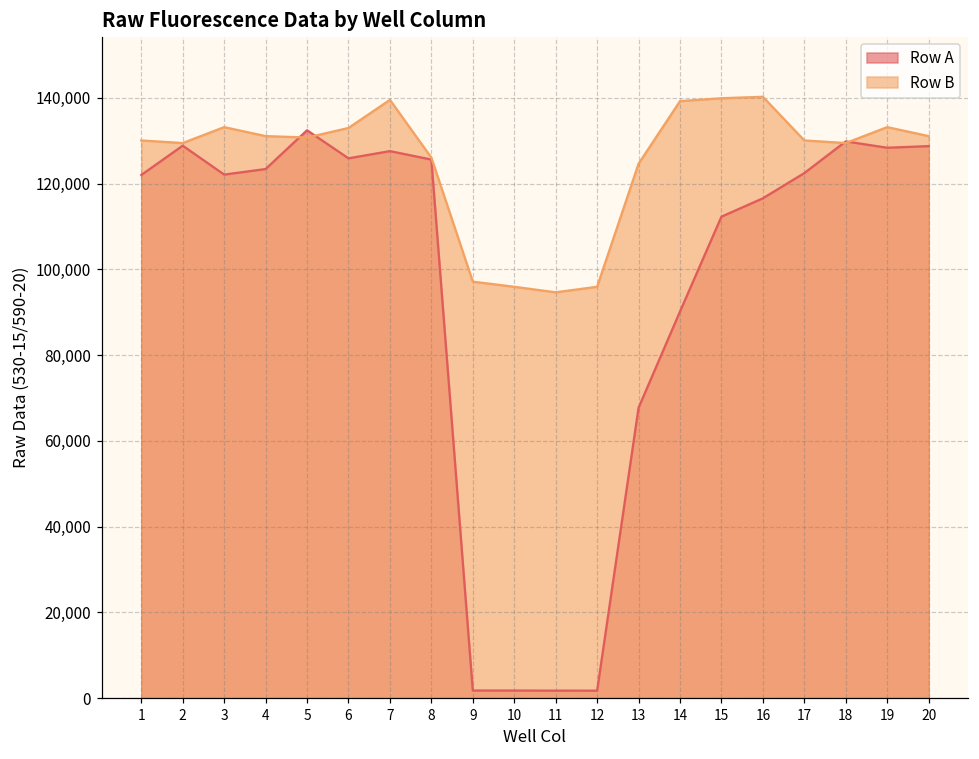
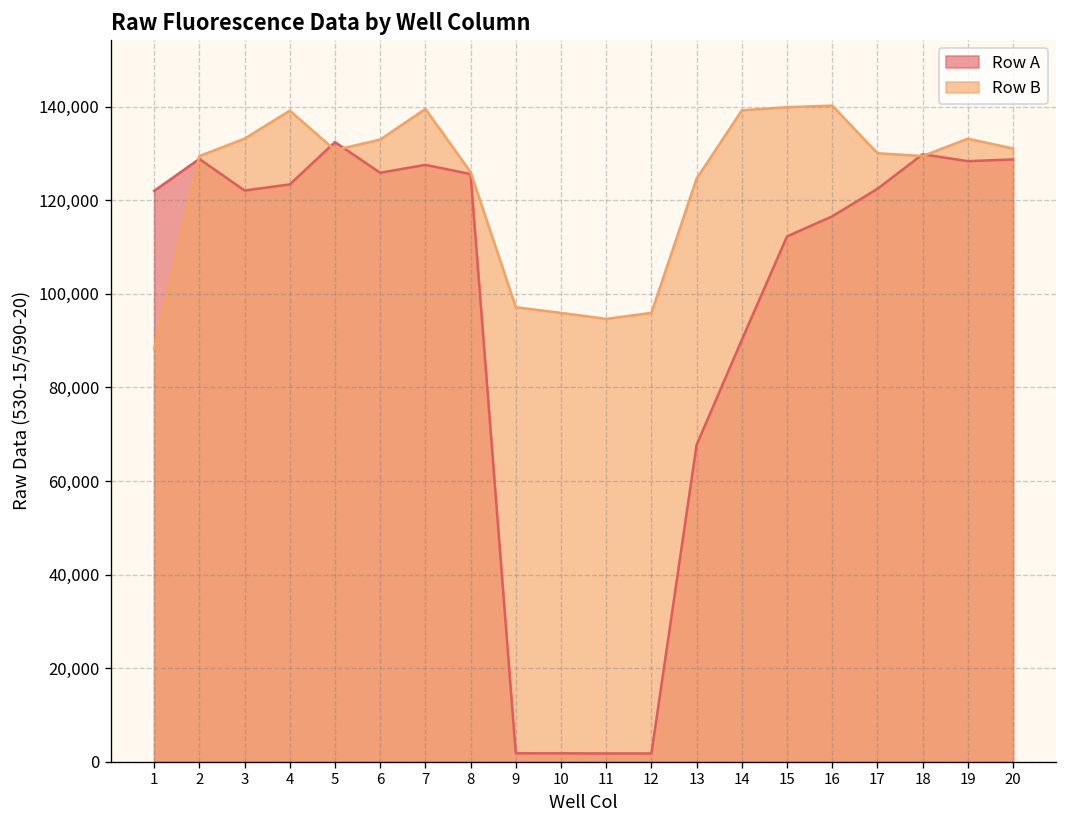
Row B, 1: 130,000 -> 88,000
Row B, 4: 131,000 -> 139,000
